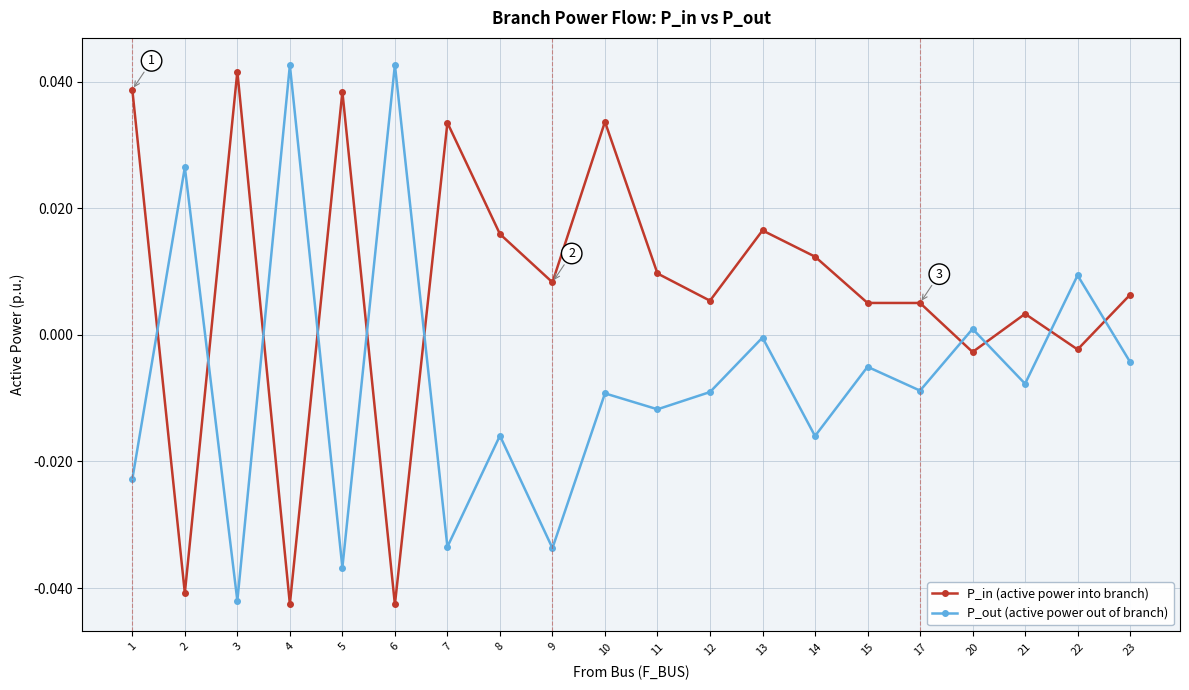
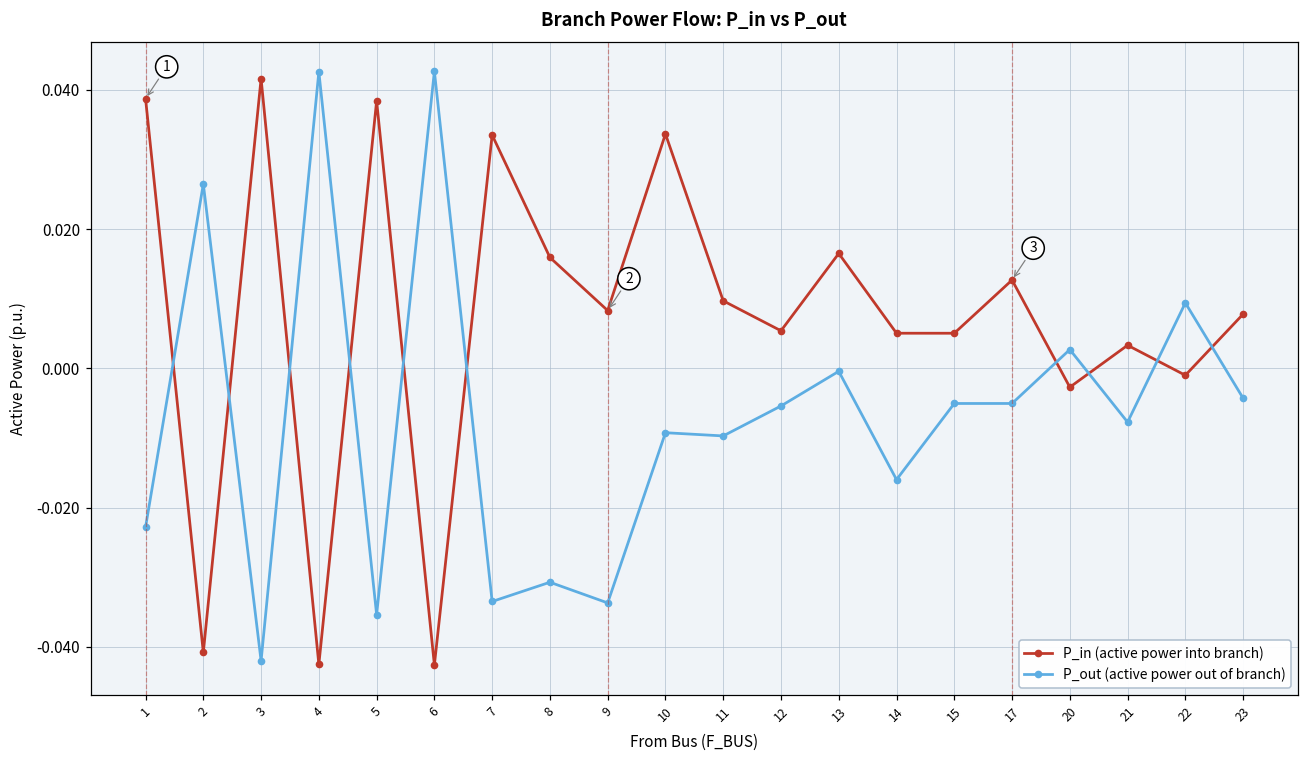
P_out (active power out of branch), 5: -0.037 -> -0.035
P_out (active power out of branch), 8: -0.016 -> -0.031
P_out (active power out of branch), 11: -0.012 -> -0.010
P_out (active power out of branch), 12: -0.009 -> -0.005
P_in (active power into branch), 14: 0.012 -> 0.005
P_in (active power into branch), 17: 0.005 -> 0.013
P_out (active power out of branch), 17: -0.009 -> -0.005
P_out (active power out of branch), 20: 0.001 -> 0.003
P_in (active power into branch), 22: -0.002 -> -0.001
P_in (active power into branch), 23: 0.006 -> 0.008
